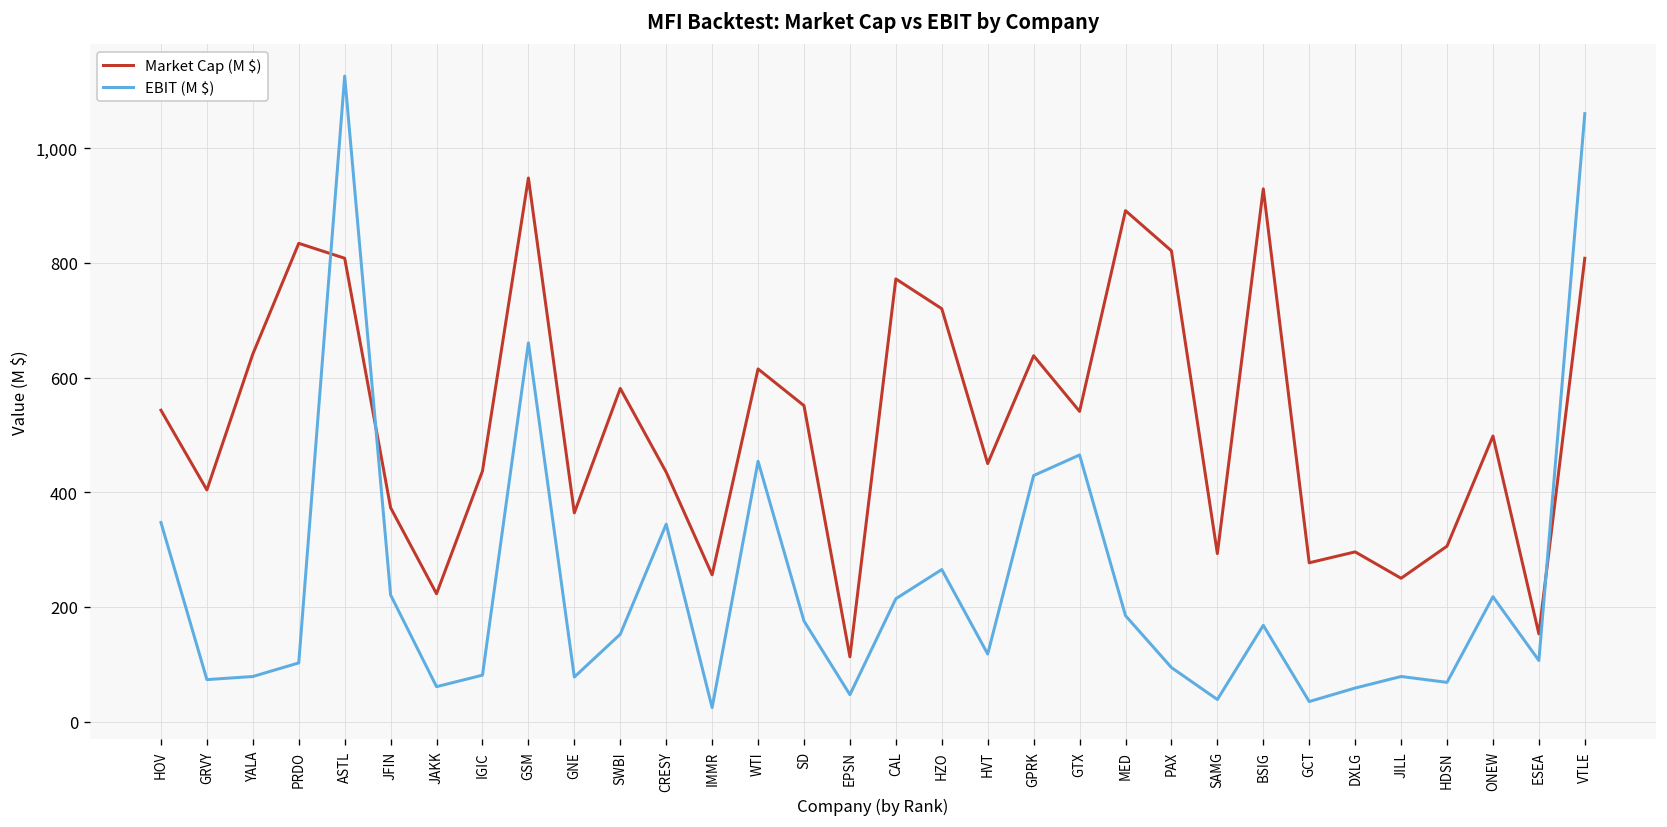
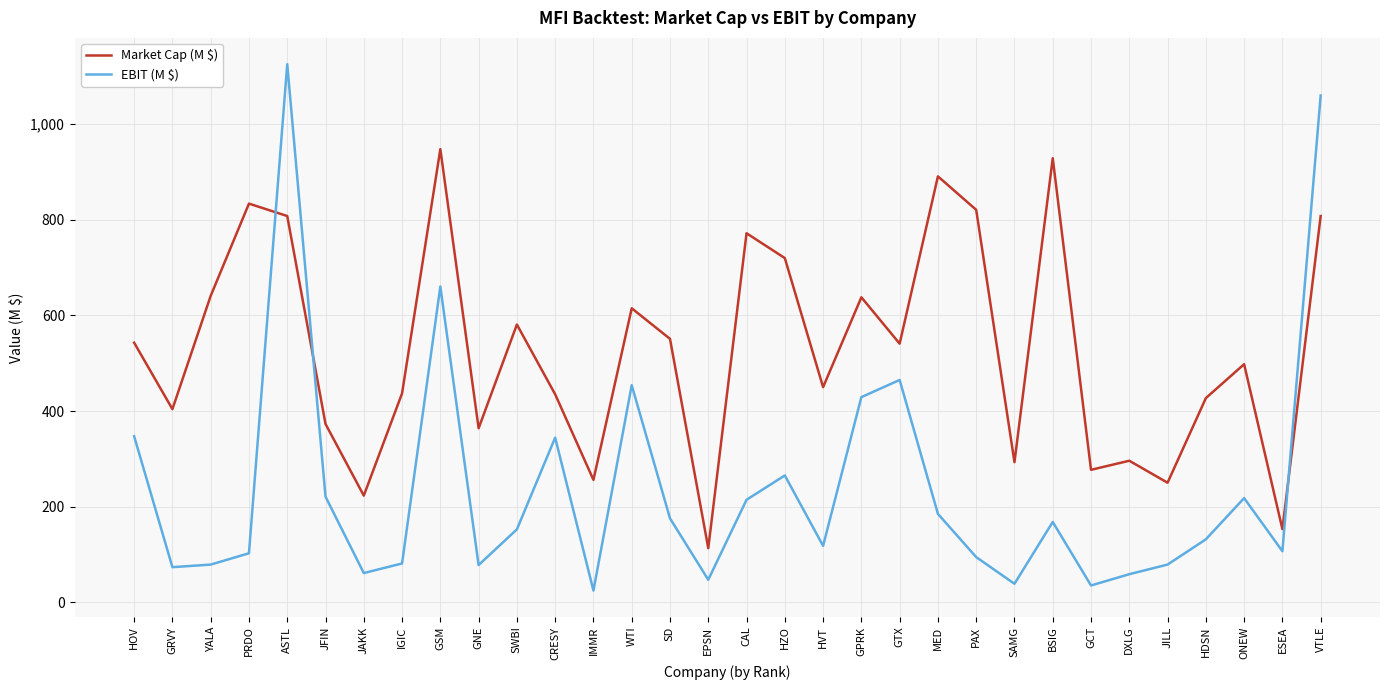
Market Cap (M $), HDSN: 310 -> 430
EBIT (M $), HDSN: 70 -> 130
